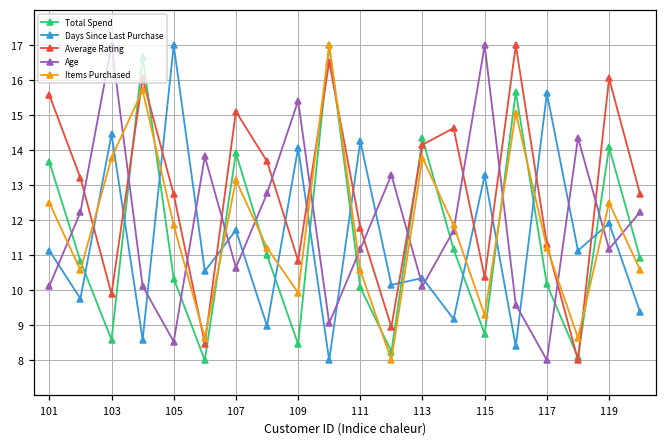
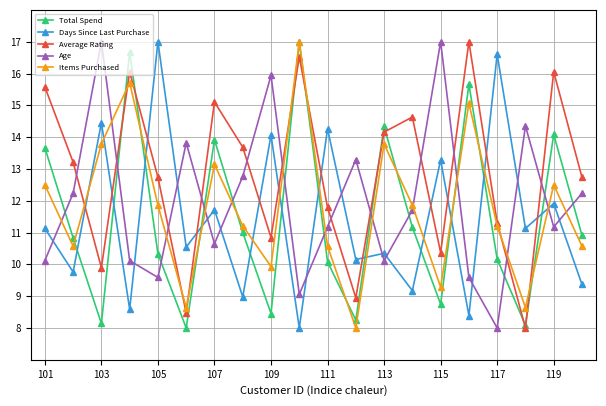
Total Spend, 103: 8.6 -> 8.1
Age, 105: 8.5 -> 9.6
Age, 109: 15.4 -> 15.9
Days Since Last Purchase, 117: 15.6 -> 16.6
